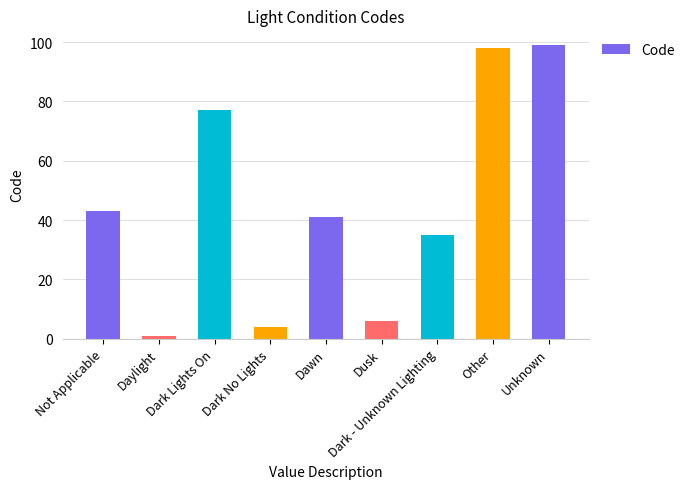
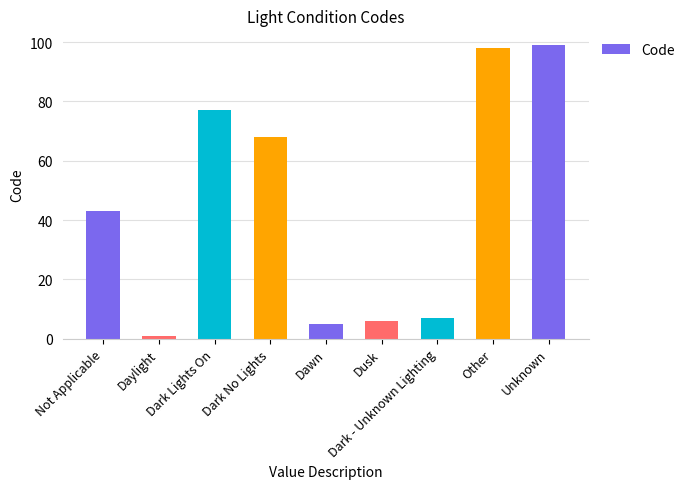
Dark No Lights: 4 -> 68
Dawn: 41 -> 5
Dark - Unknown Lighting: 35 -> 7
